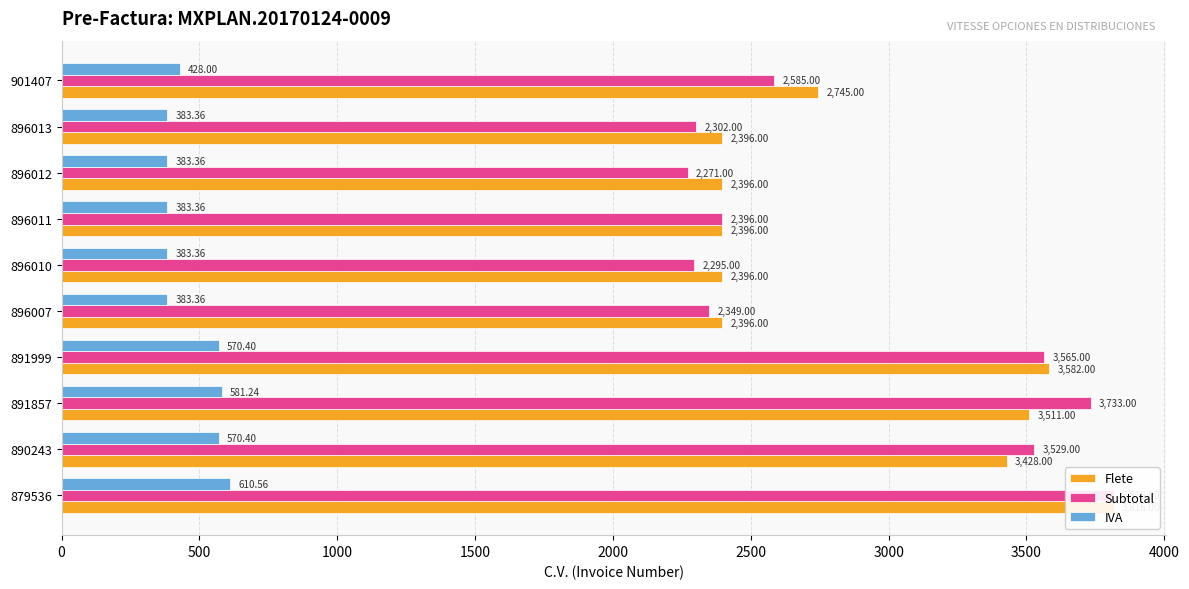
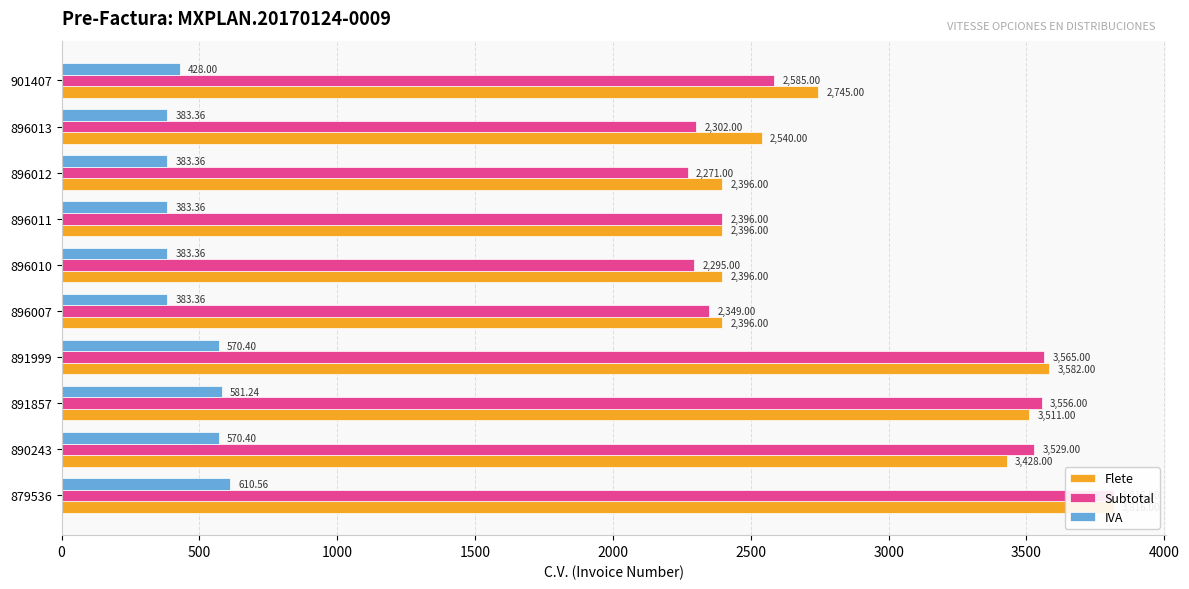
Flete, 896013: 2,396.00 -> 2,540.00
Subtotal, 891857: 3,733.00 -> 3,556.00
